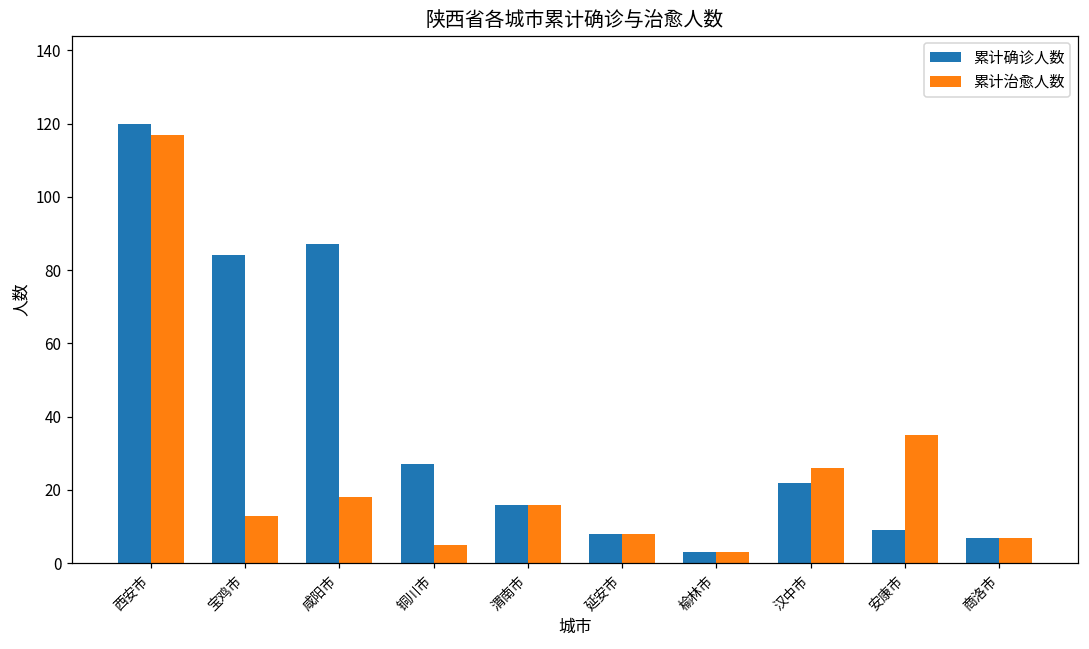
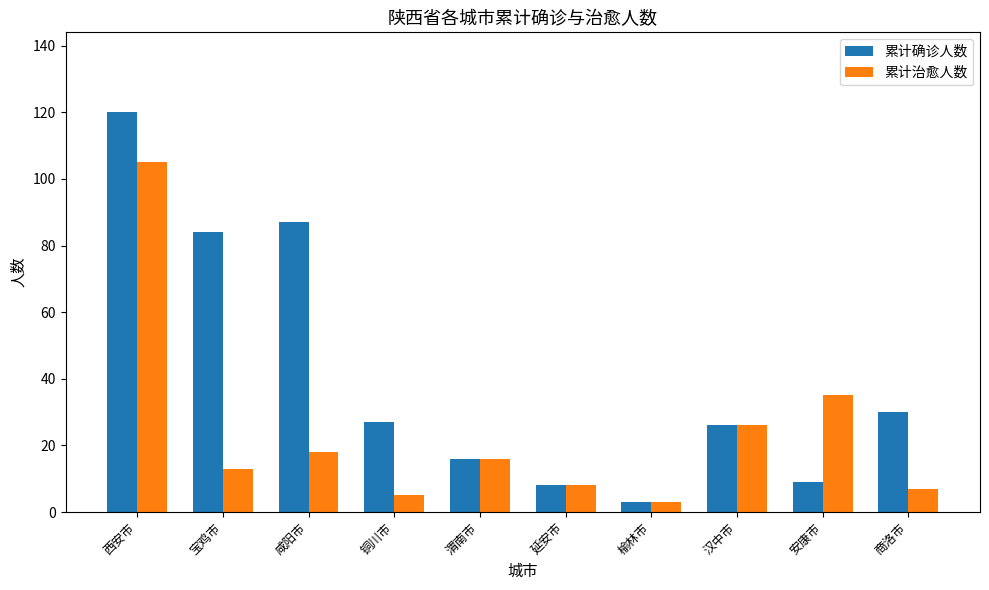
累计治愈人数, 西安市: 117 -> 105
累计确诊人数, 汉中市: 22 -> 26
累计确诊人数, 商洛市: 7 -> 30
